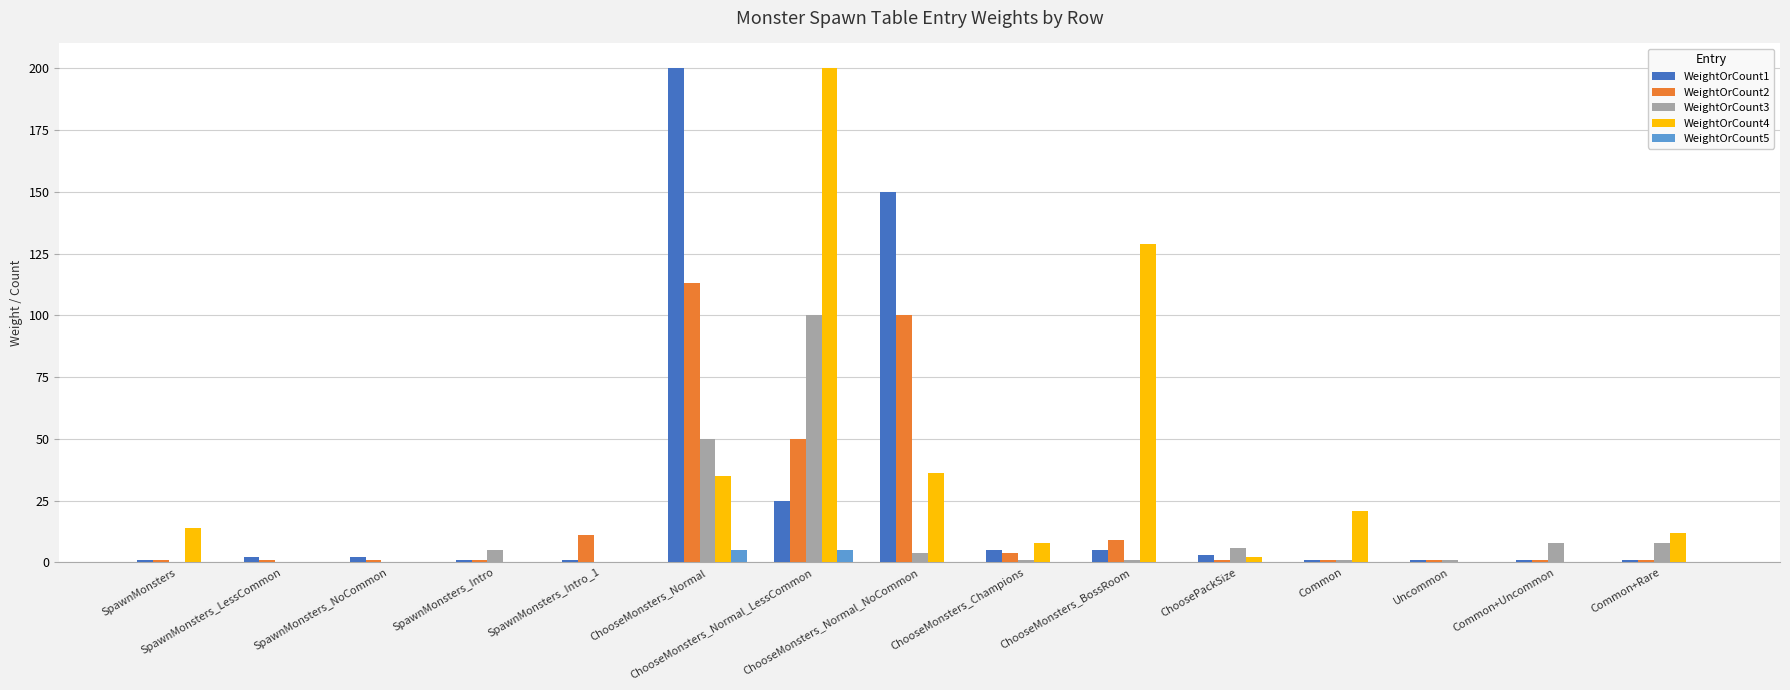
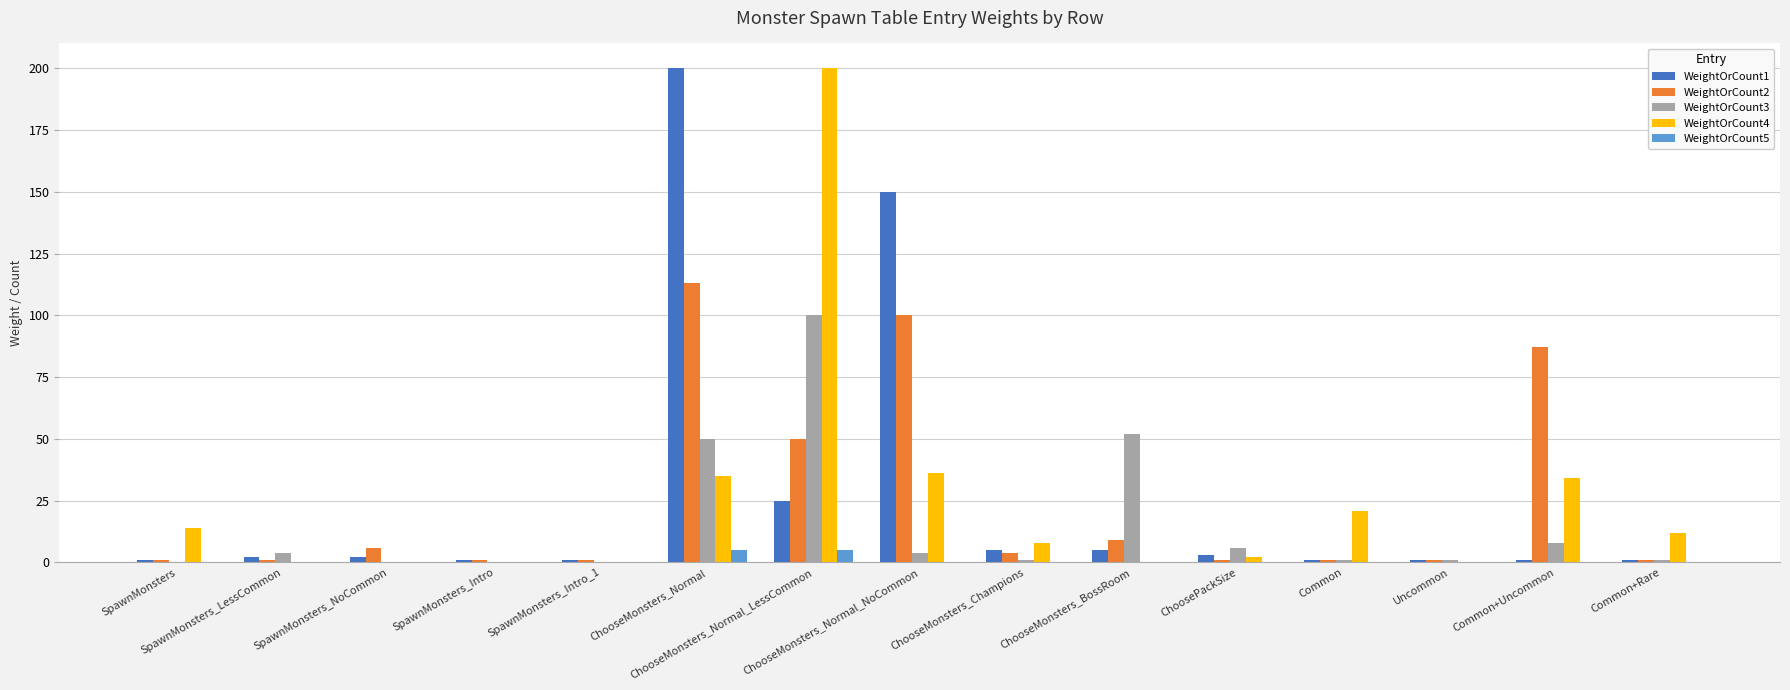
WeightOrCount3, SpawnMonsters_LessCommon: 0 -> 4
WeightOrCount2, SpawnMonsters_NoCommon: 1 -> 6
WeightOrCount3, SpawnMonsters_Intro: 5 -> 0
WeightOrCount2, SpawnMonsters_Intro_1: 11 -> 1
WeightOrCount3, ChooseMonsters_BossRoom: 1 -> 52
WeightOrCount4, ChooseMonsters_BossRoom: 129 -> 0
WeightOrCount2, Common+Uncommon: 1 -> 87
WeightOrCount4, Common+Uncommon: 0 -> 34
WeightOrCount3, Common+Rare: 8 -> 1
